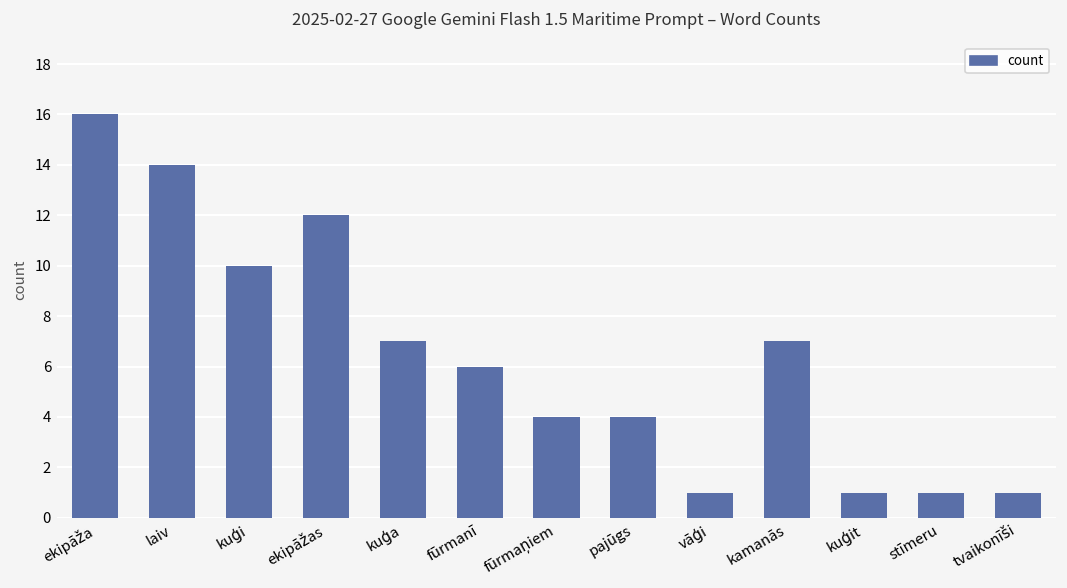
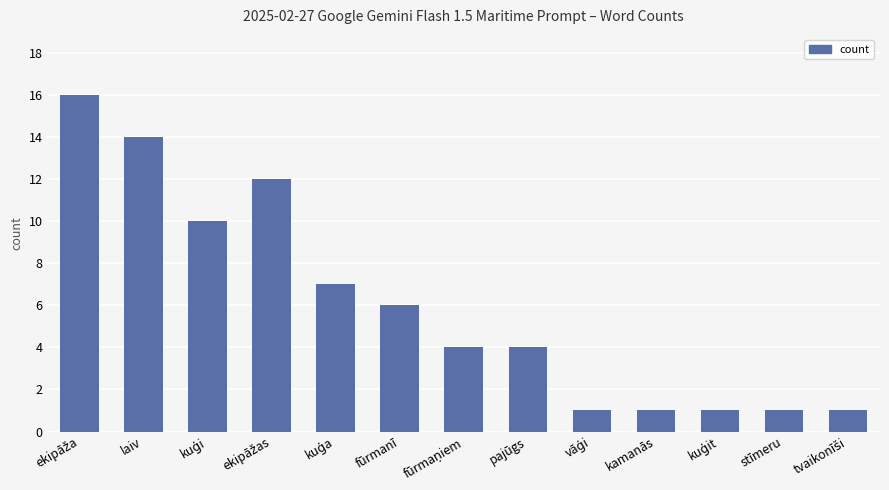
kamanās: 7 -> 1
